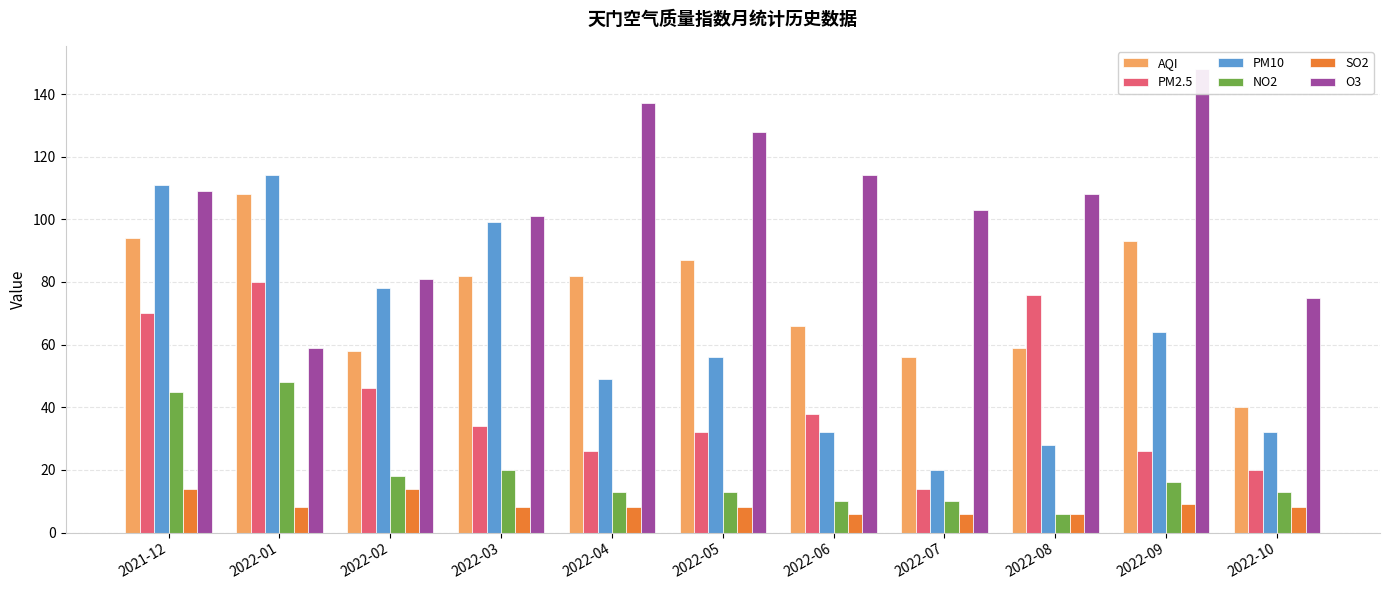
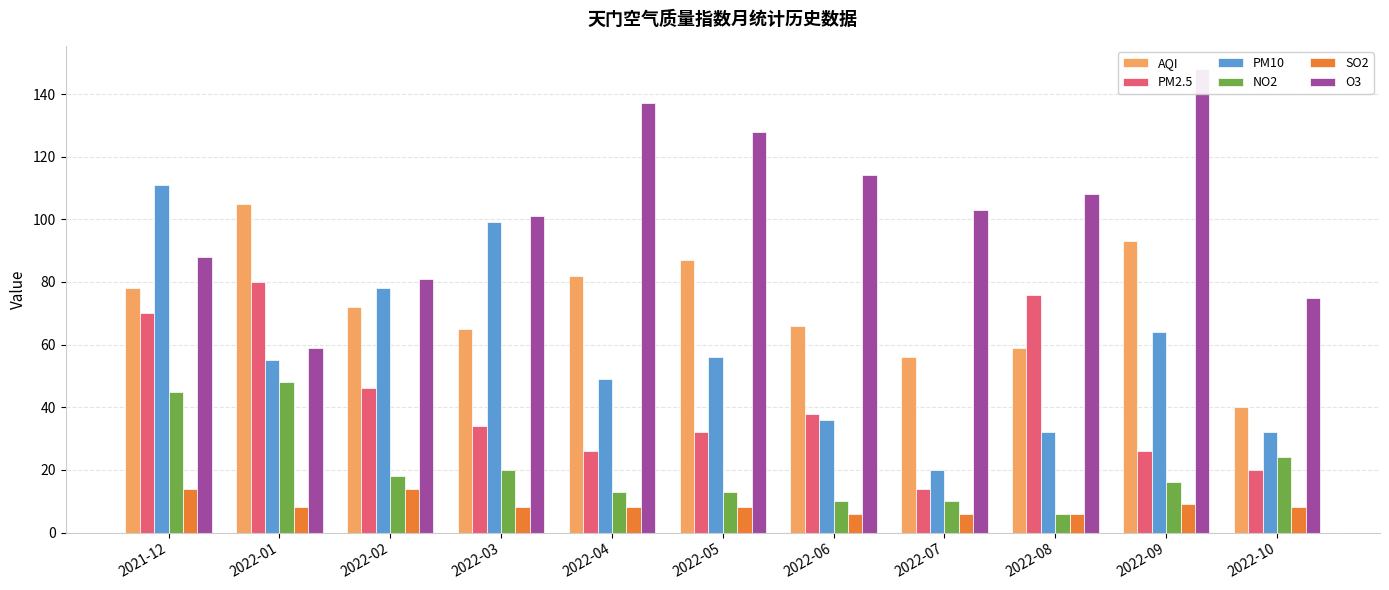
AQI, 2021-12: 94 -> 78
O3, 2021-12: 109 -> 88
AQI, 2022-01: 108 -> 105
PM10, 2022-01: 114 -> 55
AQI, 2022-02: 58 -> 72
AQI, 2022-03: 82 -> 65
PM10, 2022-06: 32 -> 36
PM10, 2022-08: 28 -> 32
NO2, 2022-10: 13 -> 24
